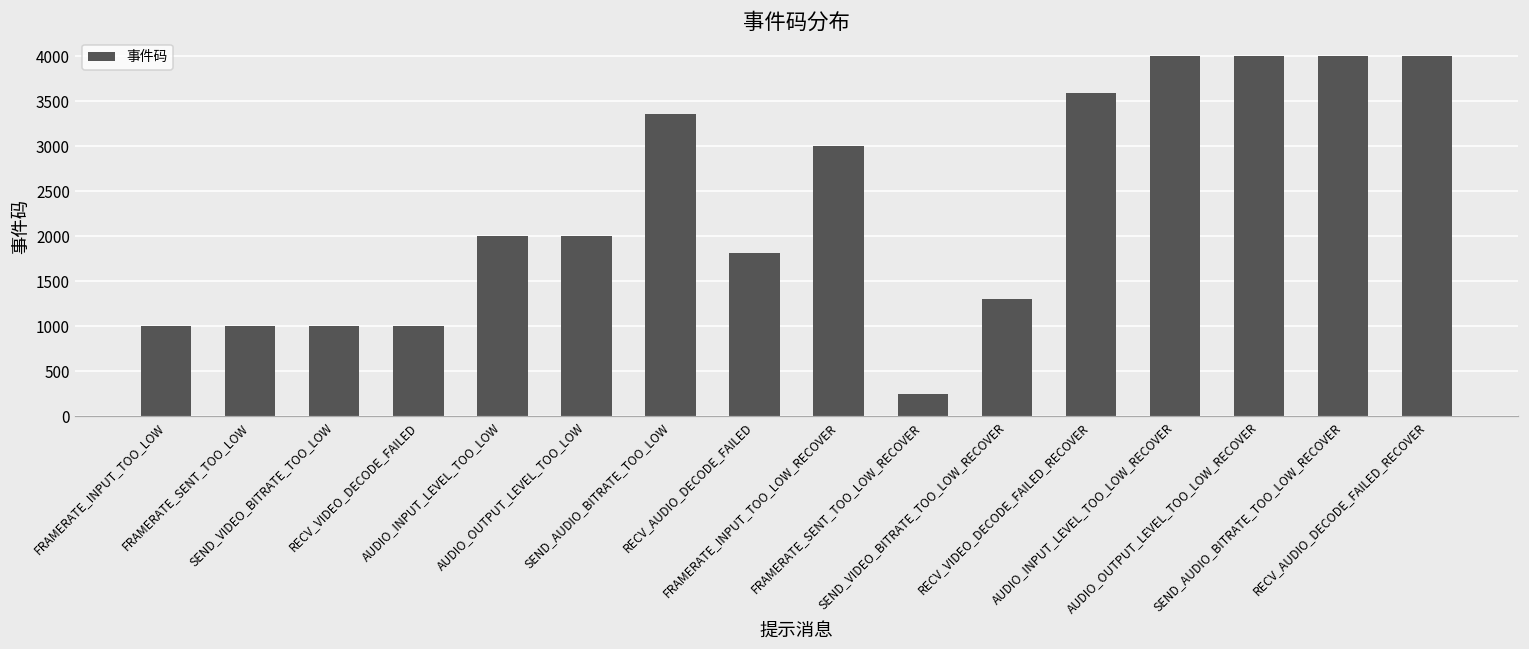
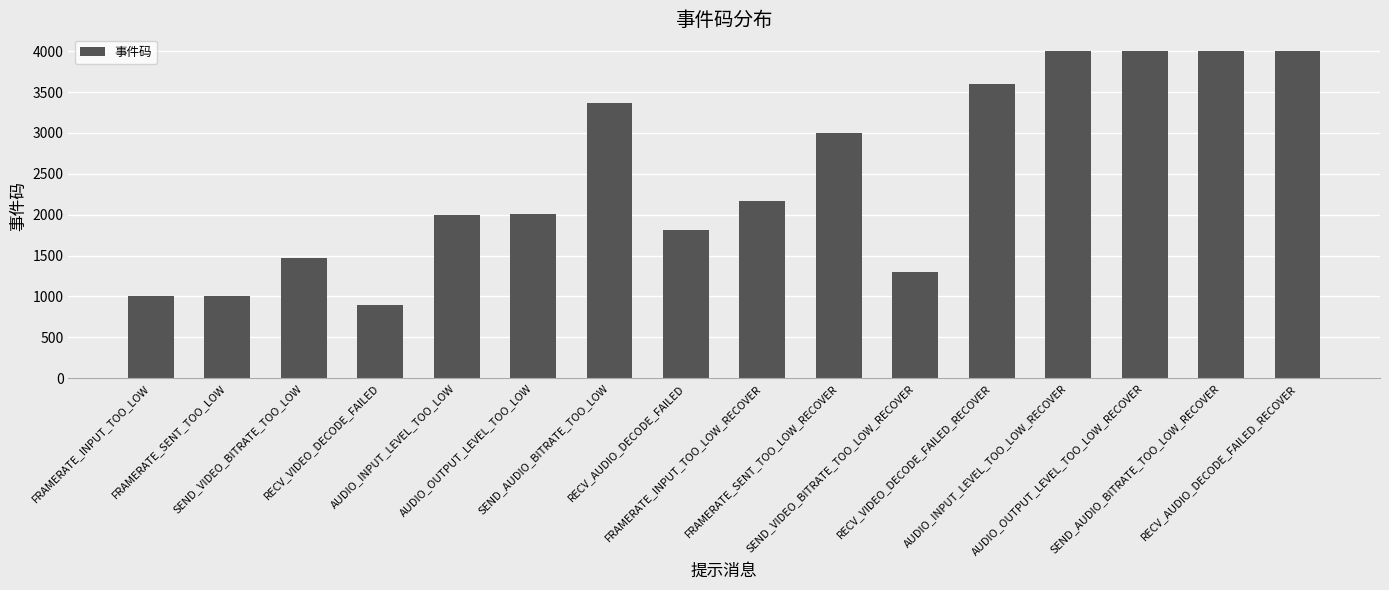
SEND_VIDEO_BITRATE_TOO_LOW: 1000 -> 1500
RECV_VIDEO_DECODE_FAILED: 1000 -> 900
FRAMERATE_INPUT_TOO_LOW_RECOVER: 3000 -> 2200
FRAMERATE_SENT_TOO_LOW_RECOVER: 200 -> 3000
